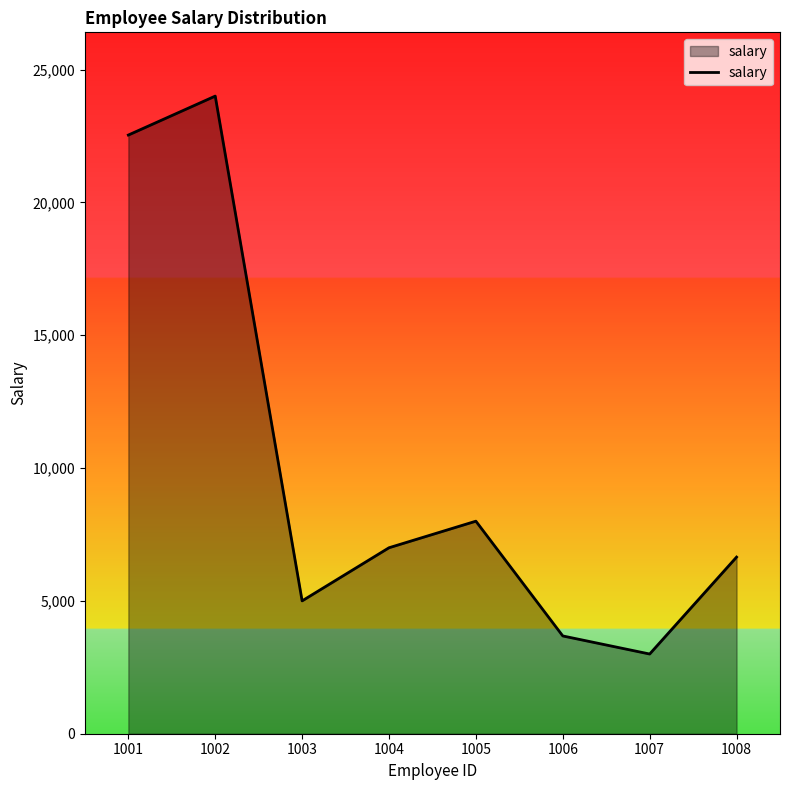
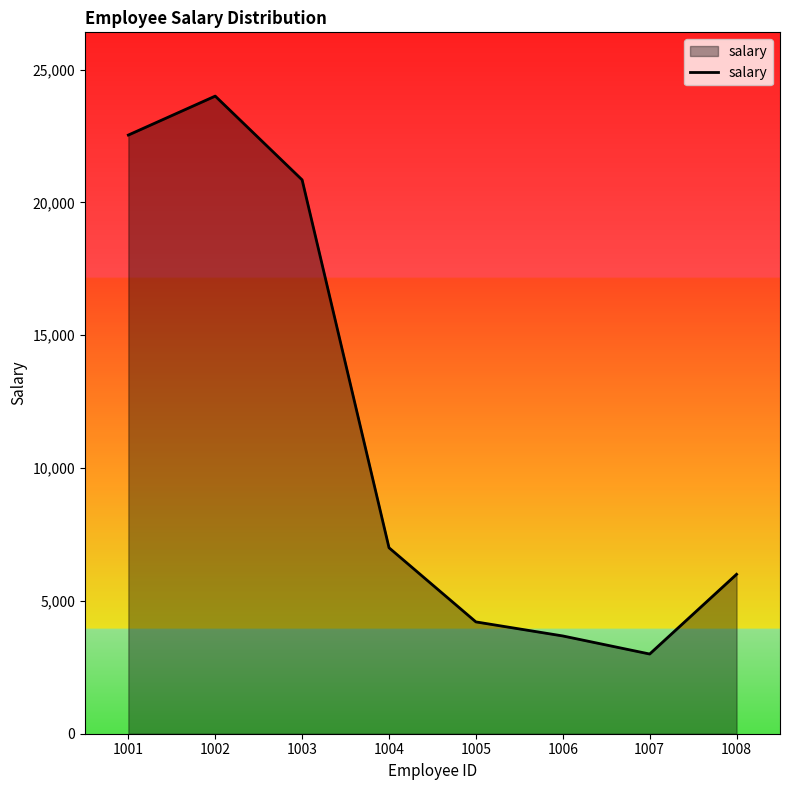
1003: 5,000 -> 20,800
1005: 8,000 -> 4,200
1008: 6,600 -> 6,000
